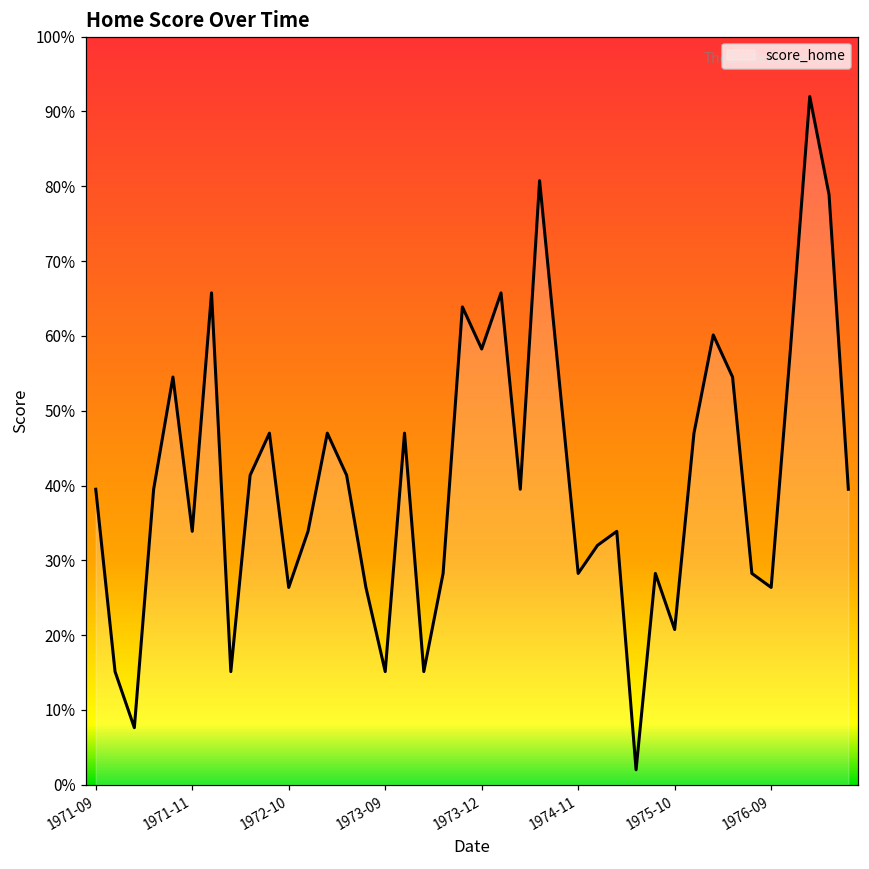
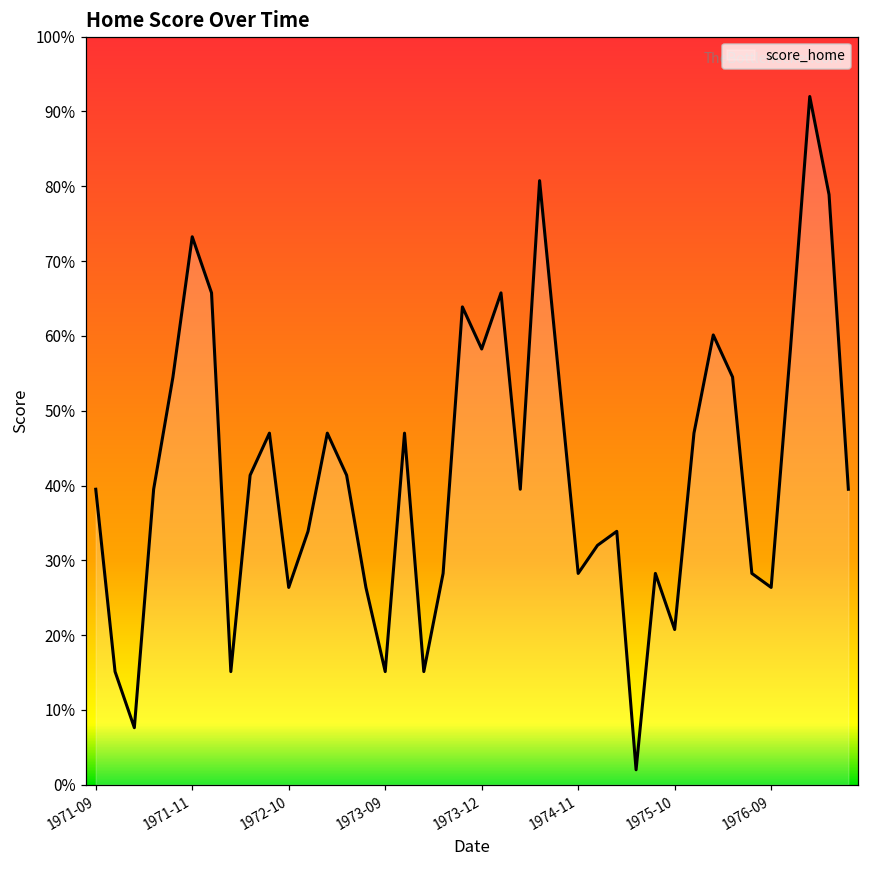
1971-11: 34% -> 73%
